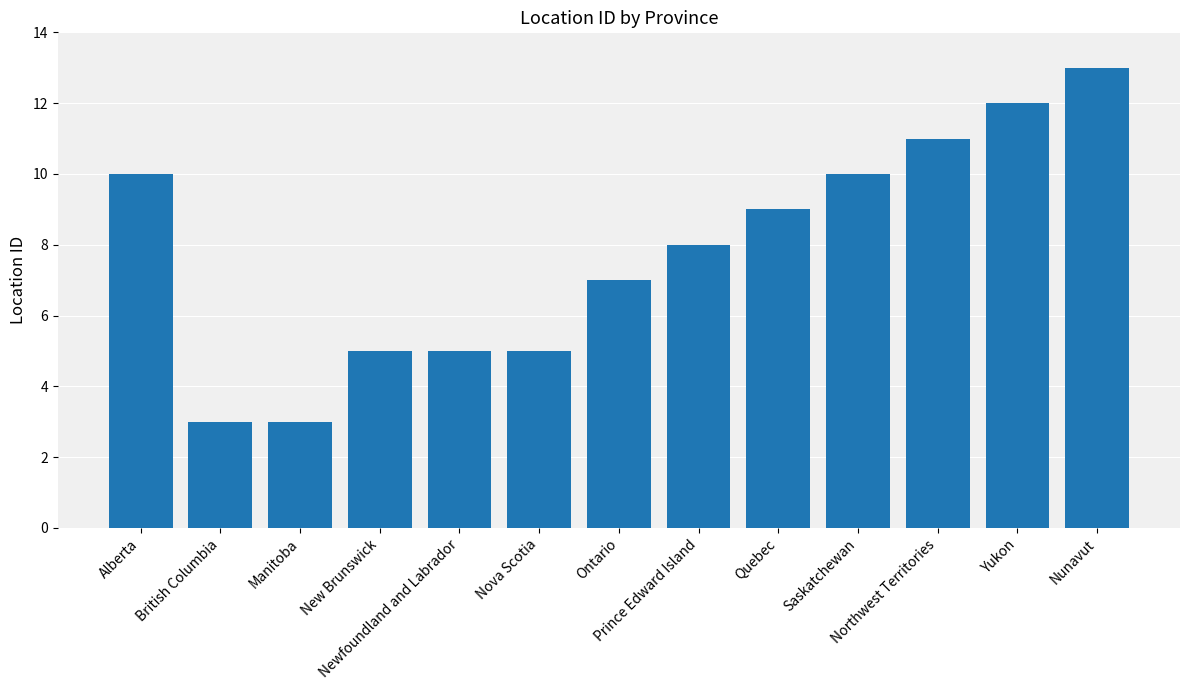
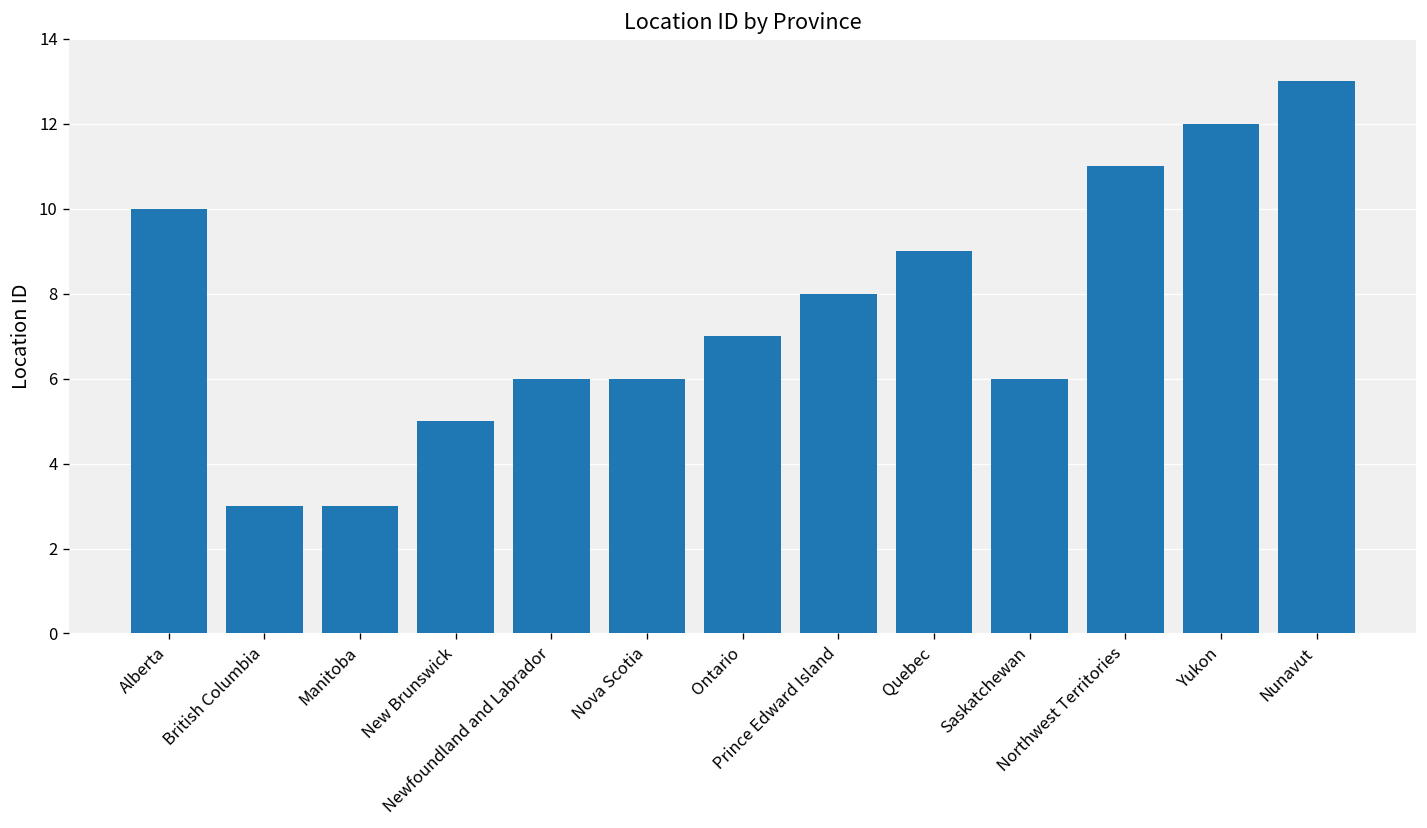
Newfoundland and Labrador: 5 -> 6
Nova Scotia: 5 -> 6
Saskatchewan: 10 -> 6
